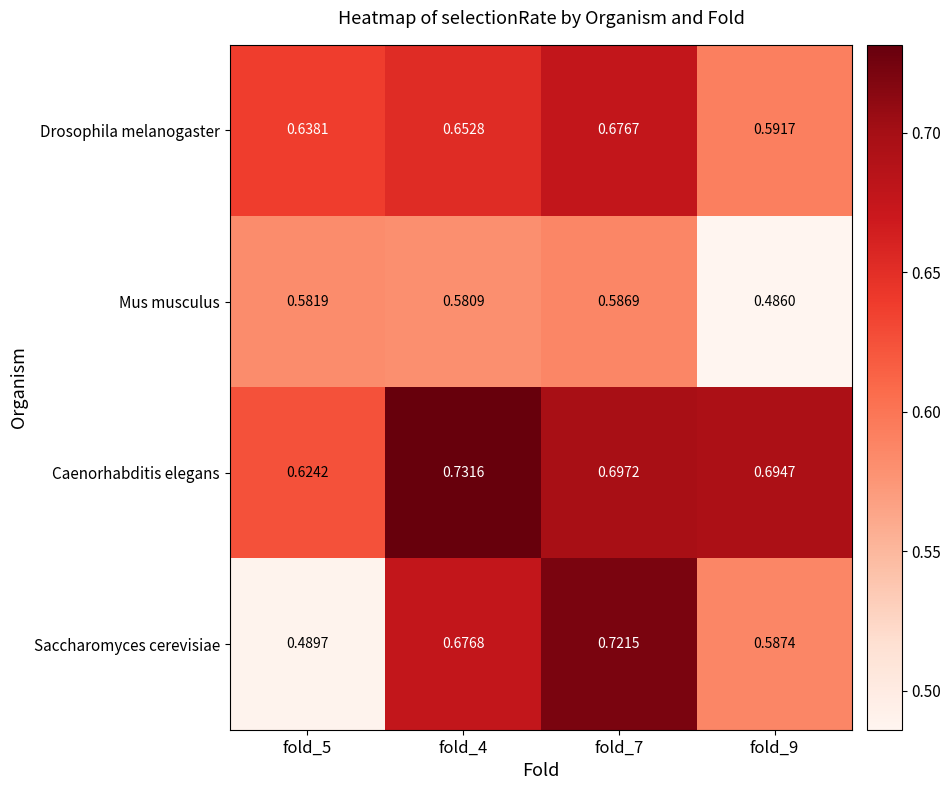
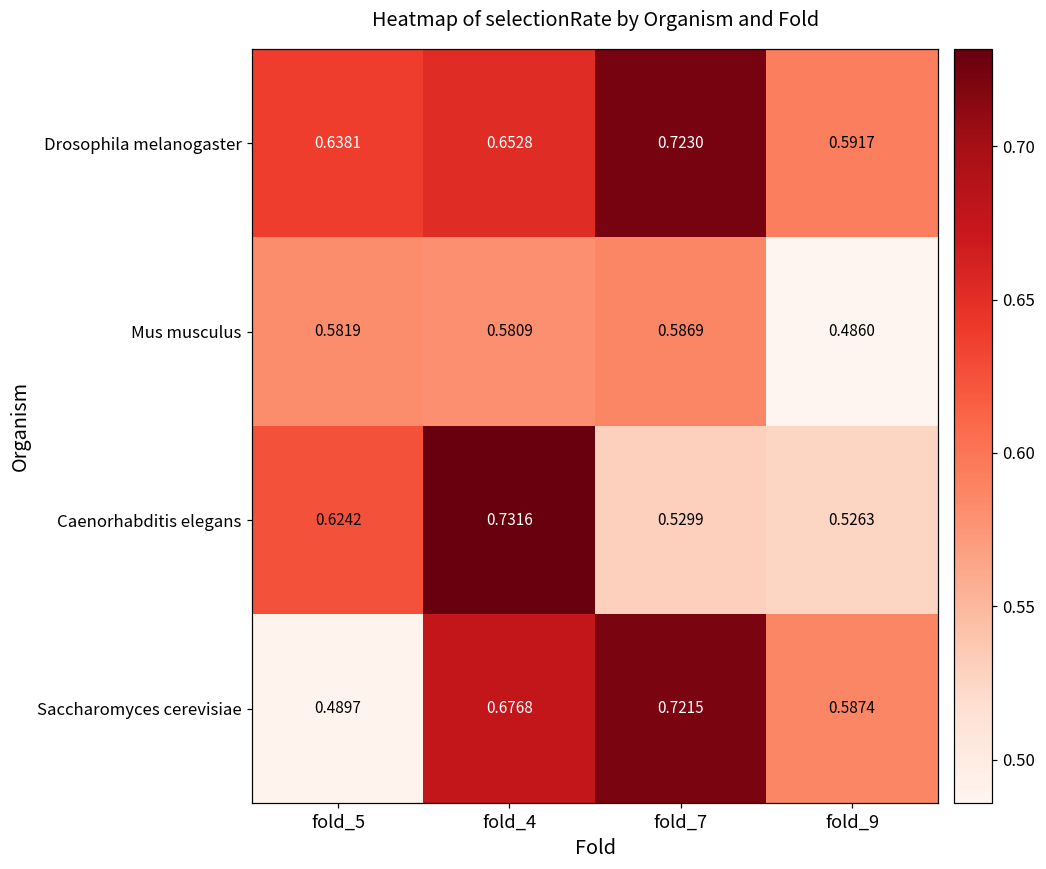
Drosophila melanogaster, fold_7: 0.6767 -> 0.7230
Caenorhabditis elegans, fold_7: 0.6972 -> 0.5299
Caenorhabditis elegans, fold_9: 0.6947 -> 0.5263
